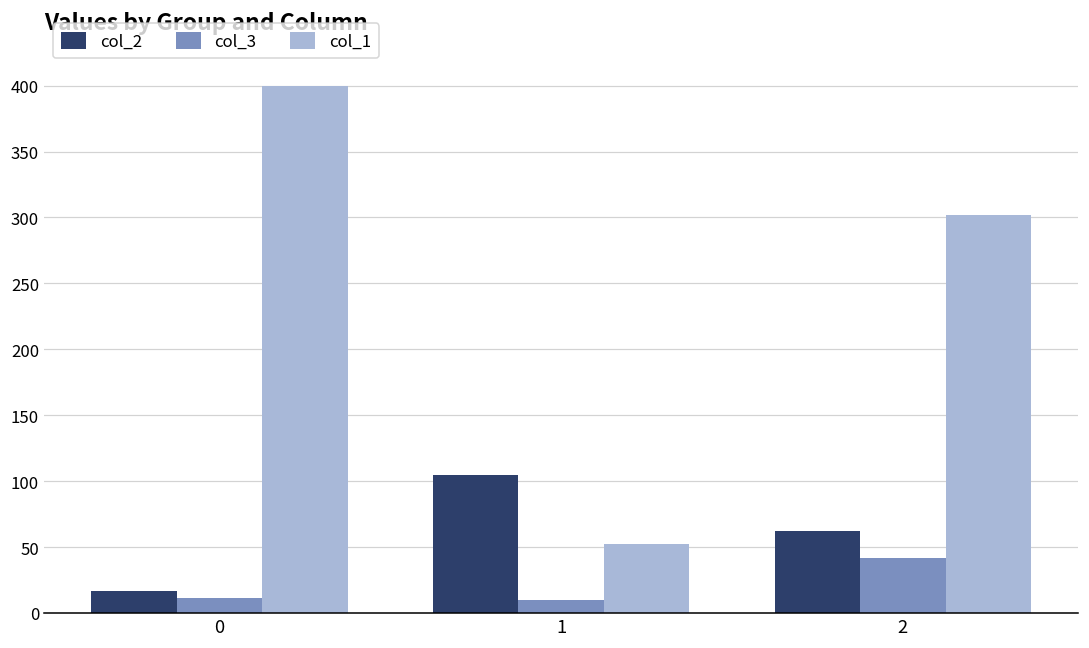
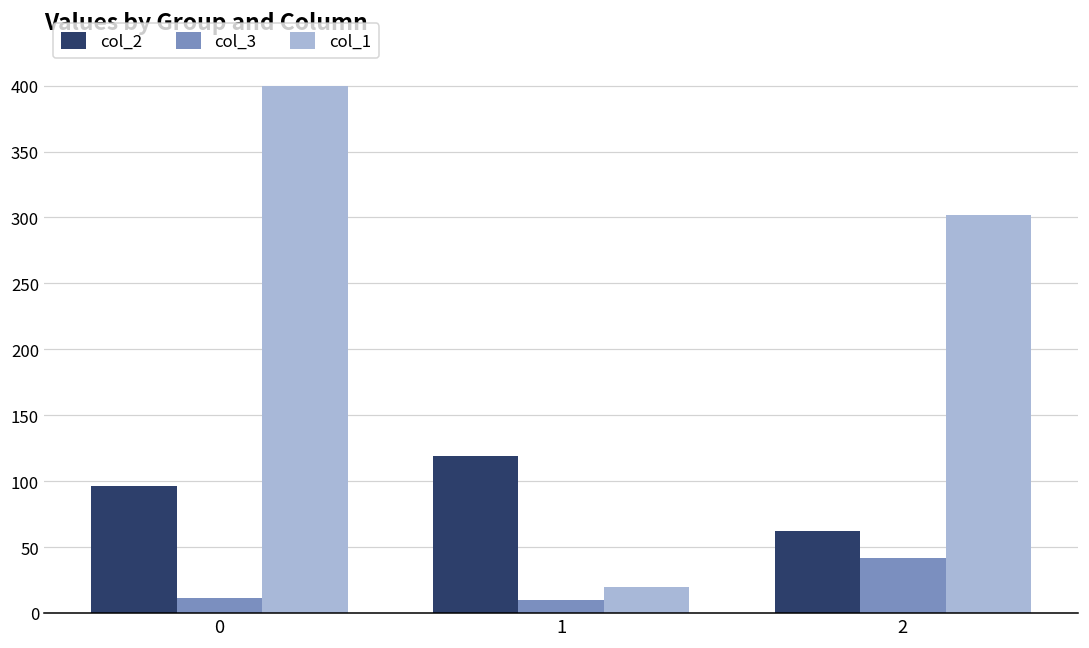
col_2, 0: 17 -> 96
col_2, 1: 105 -> 119
col_1, 1: 52 -> 20
